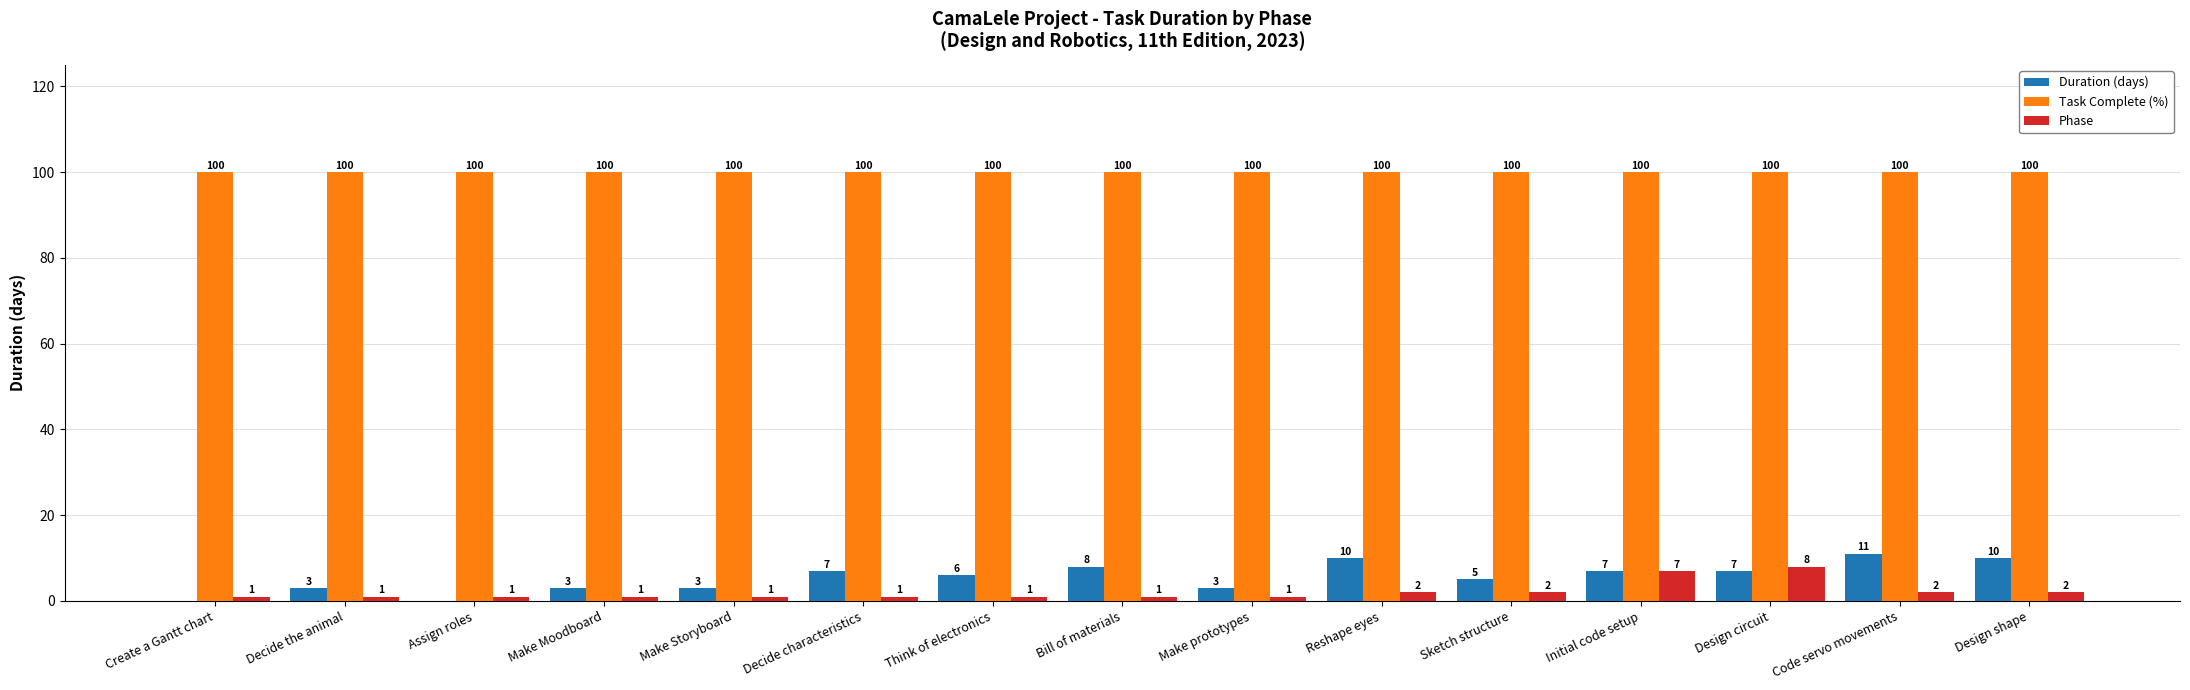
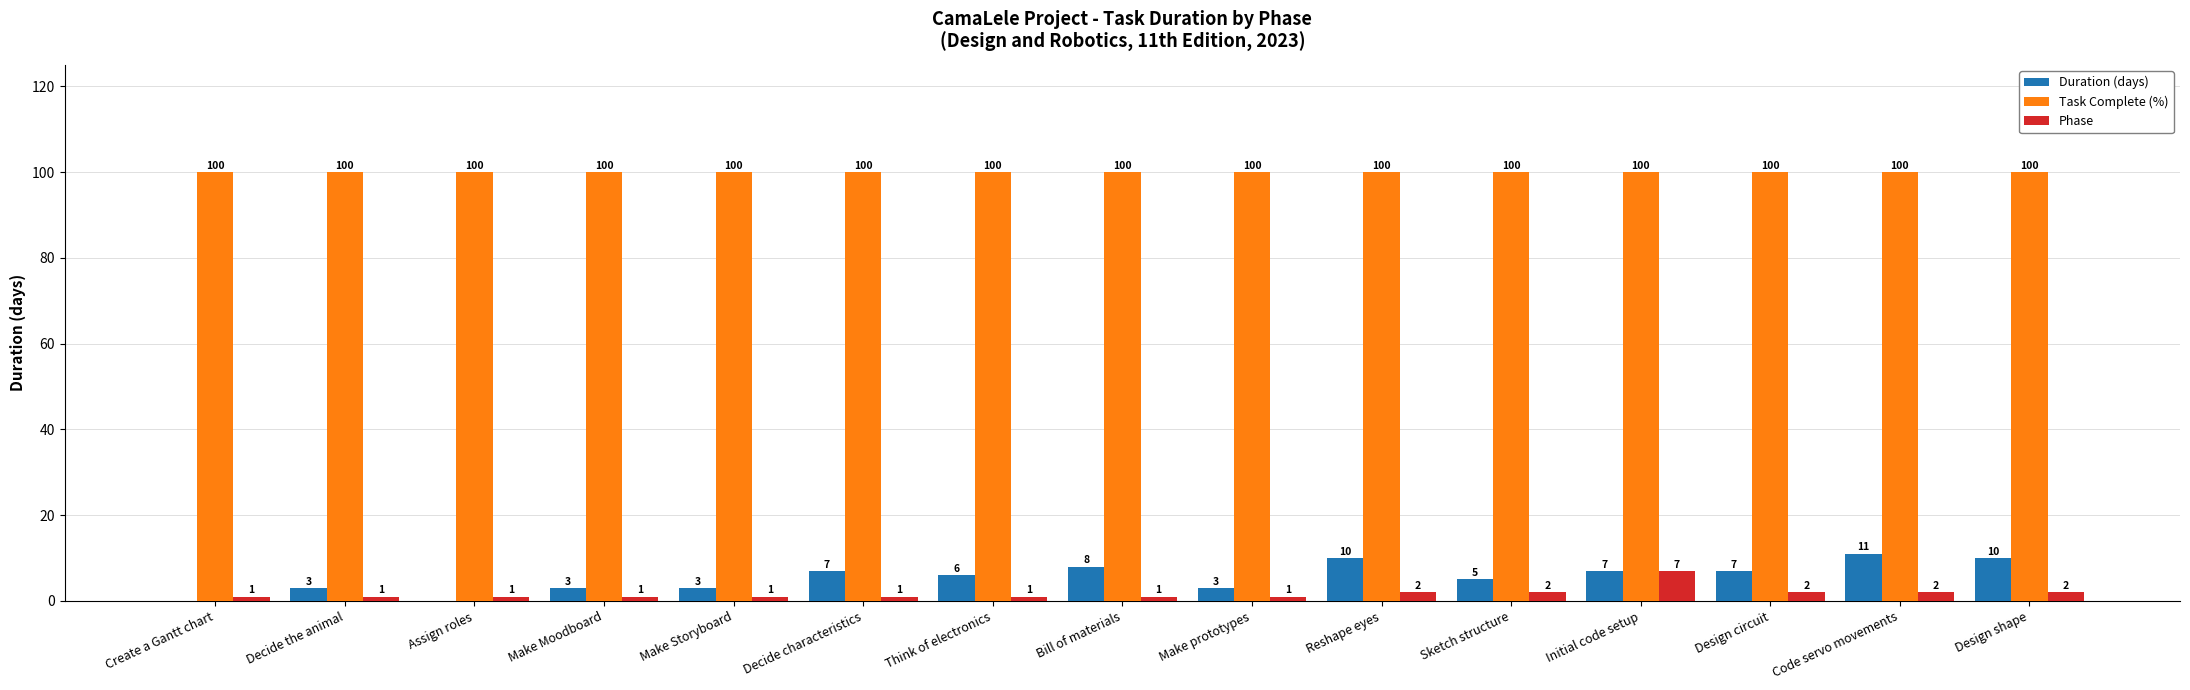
Phase, Design circuit: 8 -> 2
